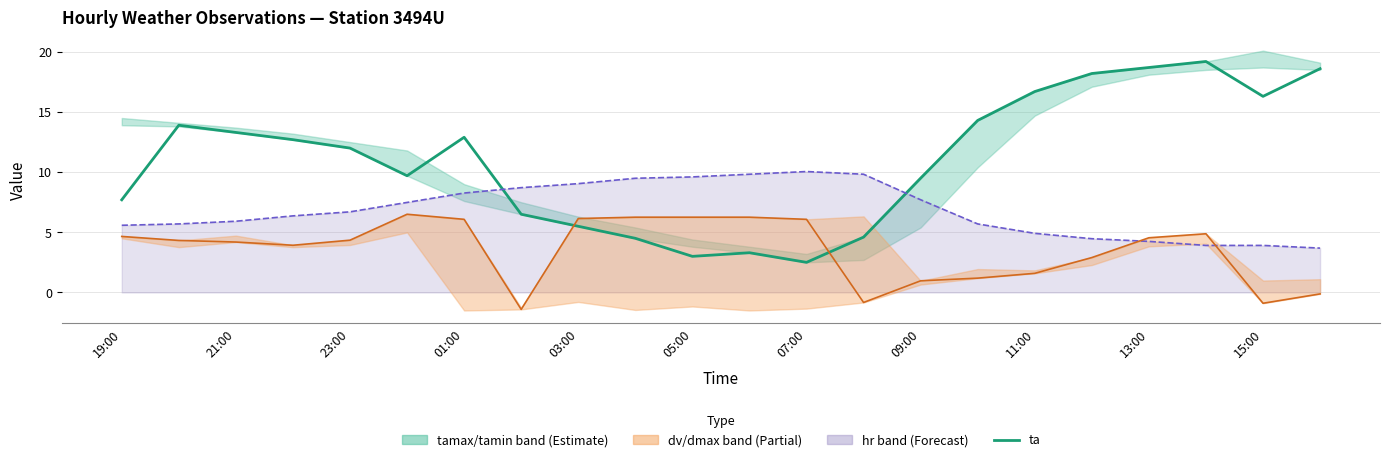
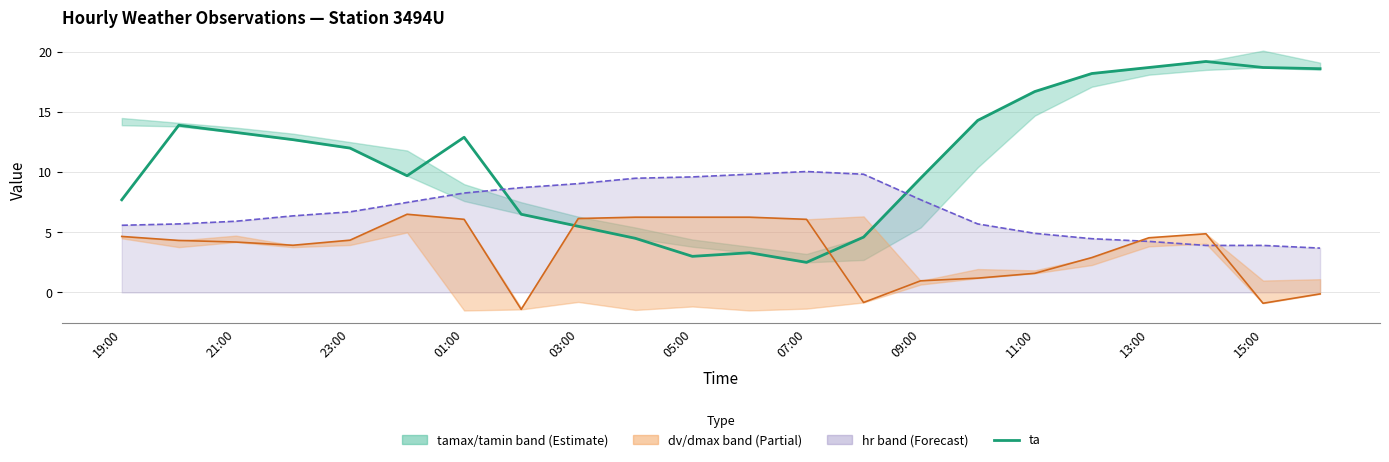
ta, 15:00: 16.3 -> 18.7
